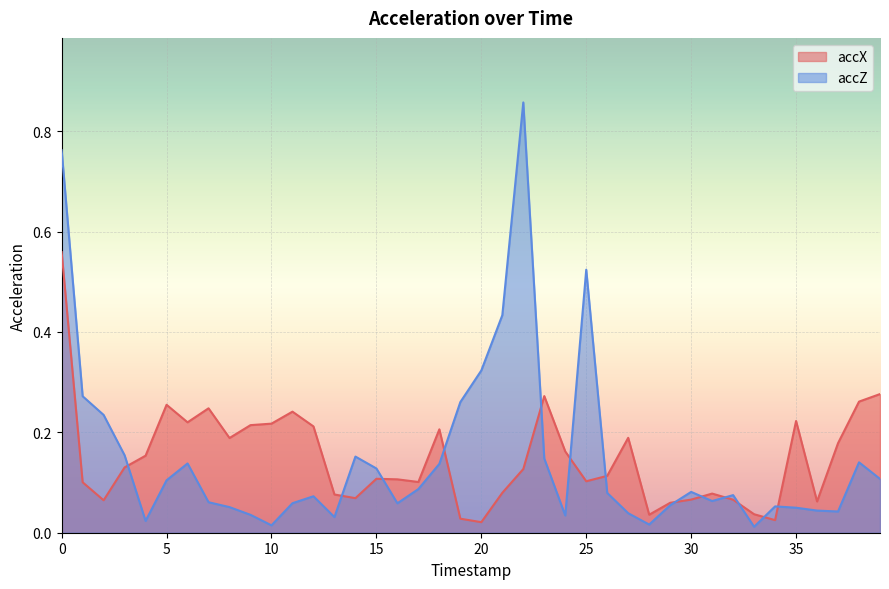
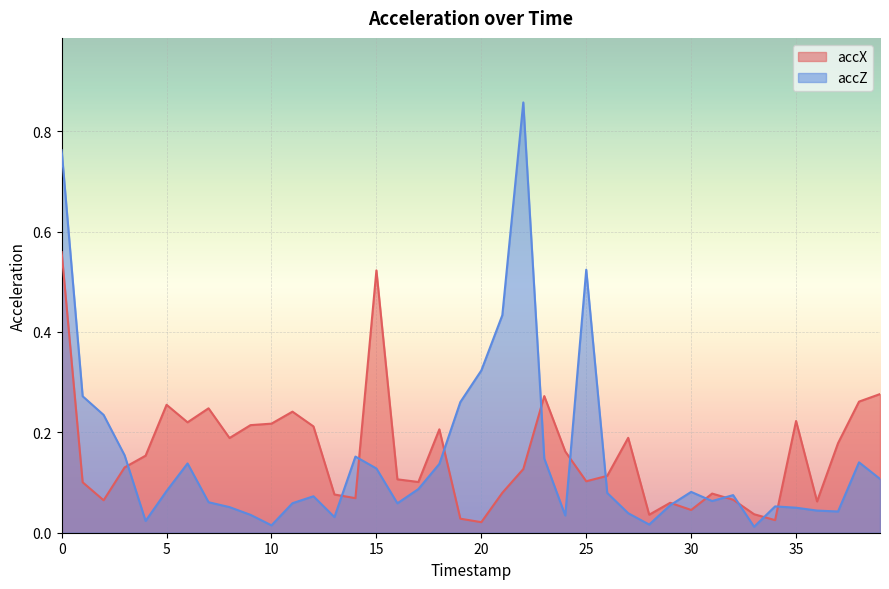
accZ, 5: 0.10 -> 0.08
accX, 15: 0.11 -> 0.52
accX, 30: 0.07 -> 0.05
